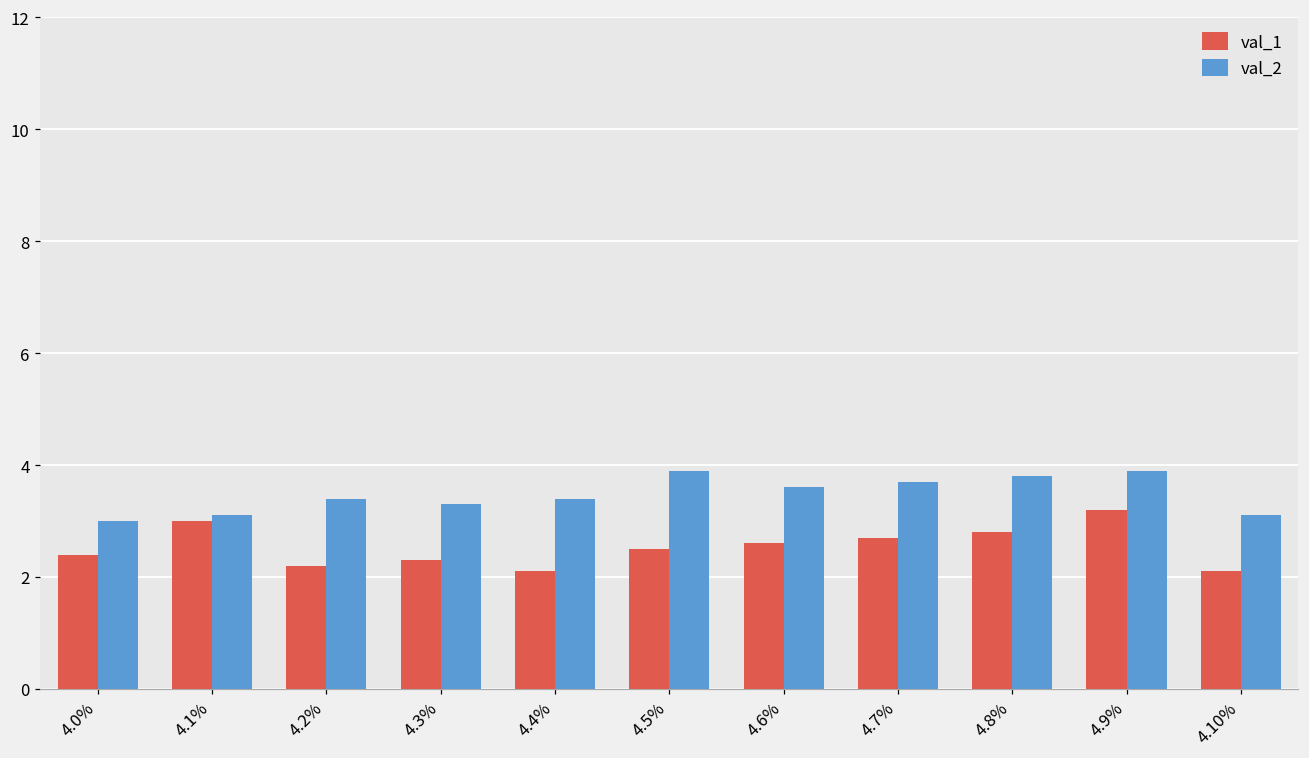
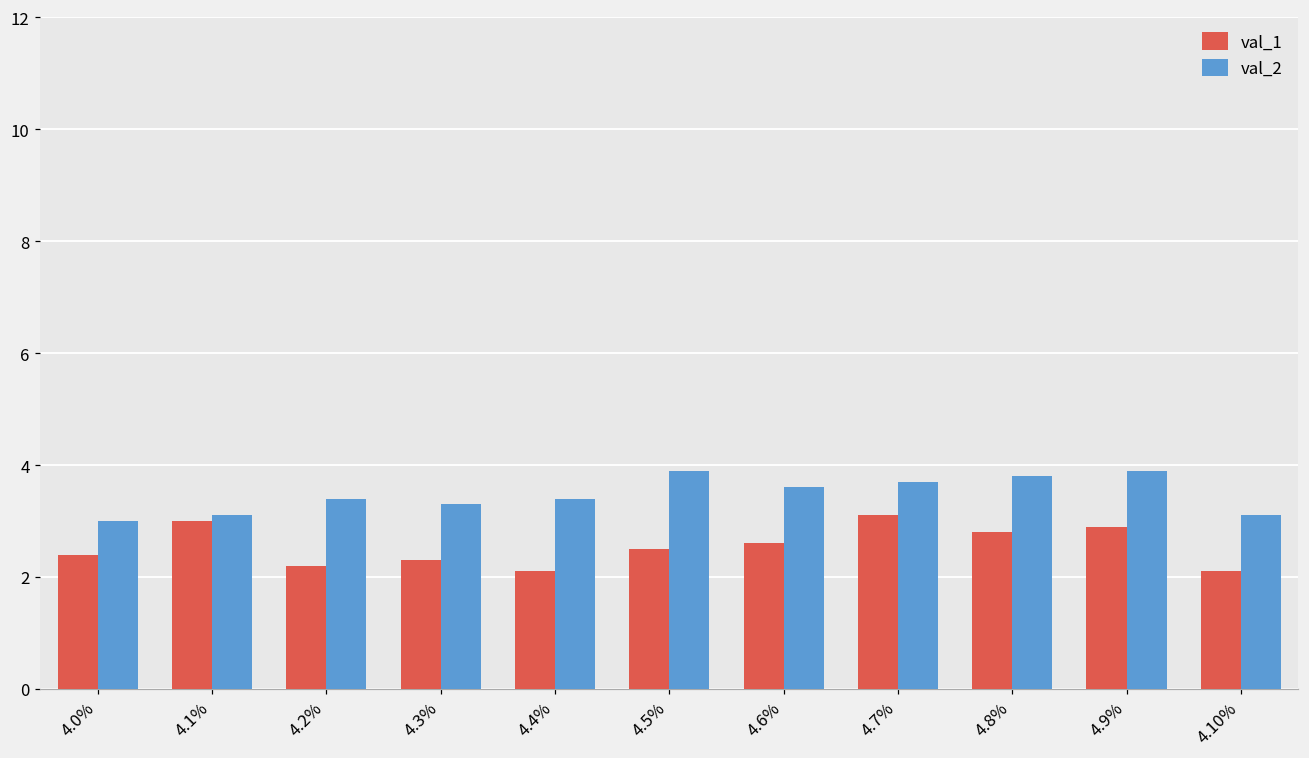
val_1, 4.7%: 2.7 -> 3.1
val_1, 4.9%: 3.2 -> 2.9
